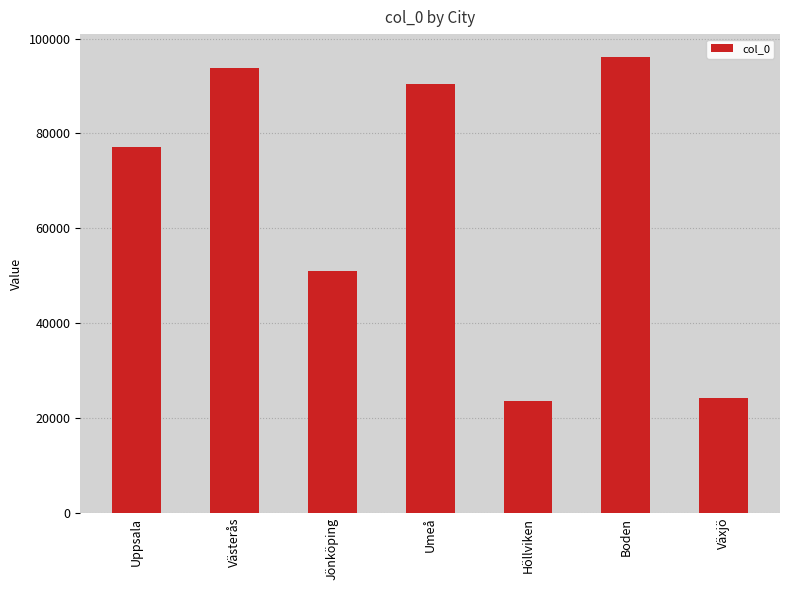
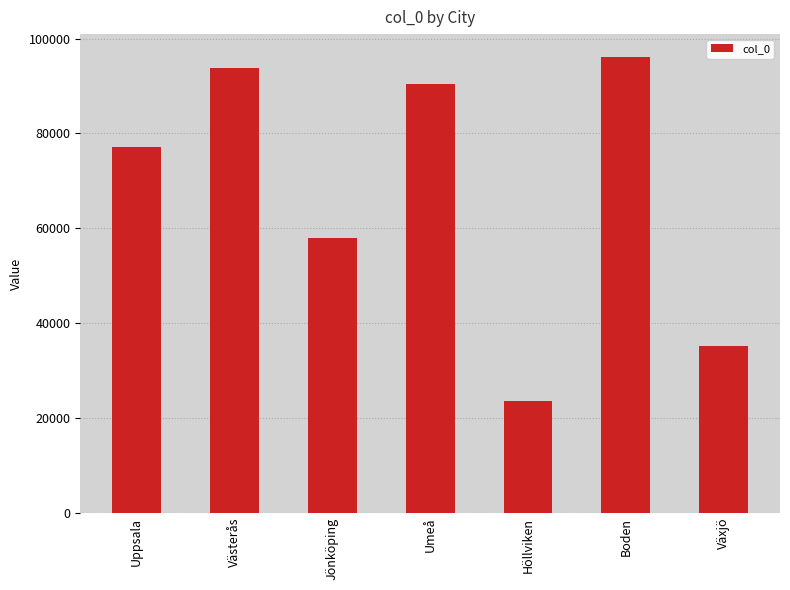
Jönköping: 51000 -> 58000
Växjö: 24000 -> 35000
